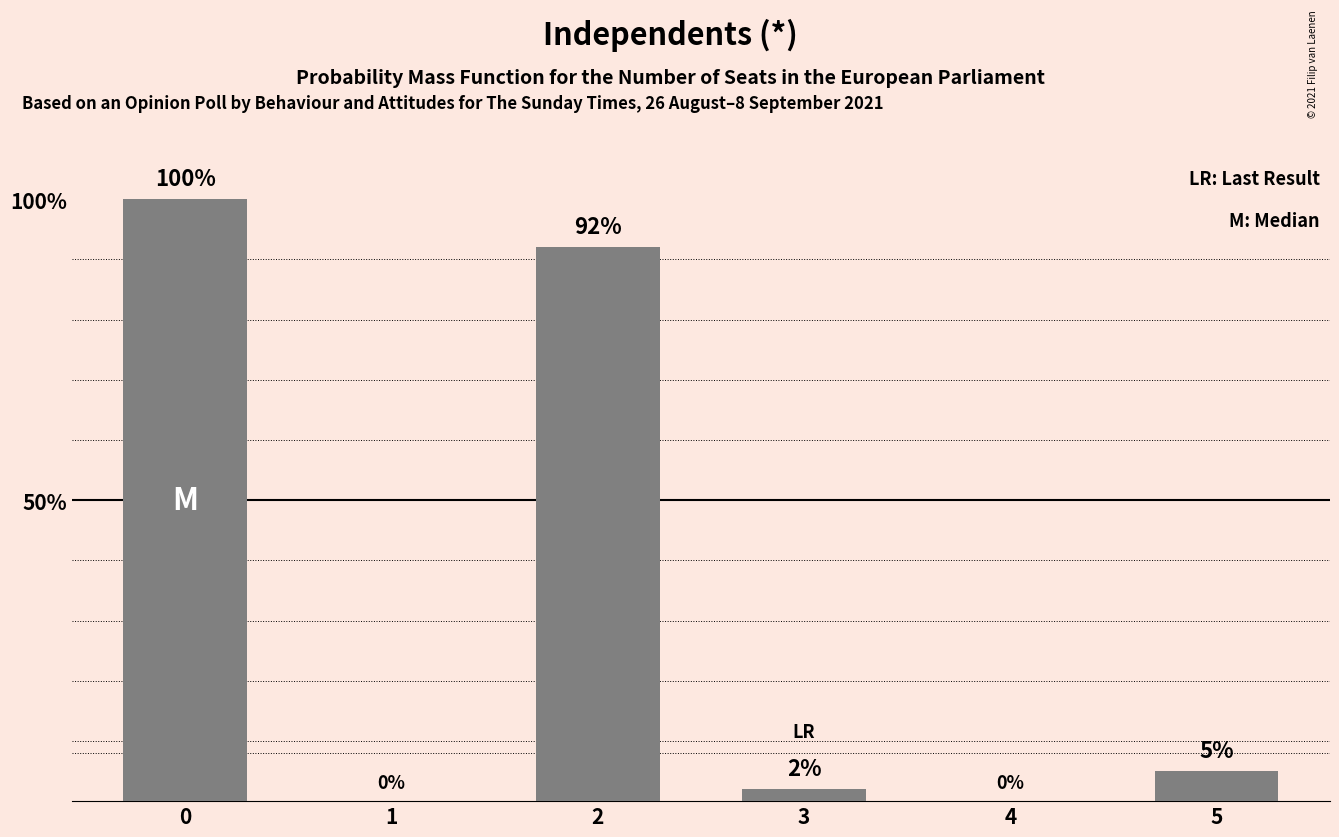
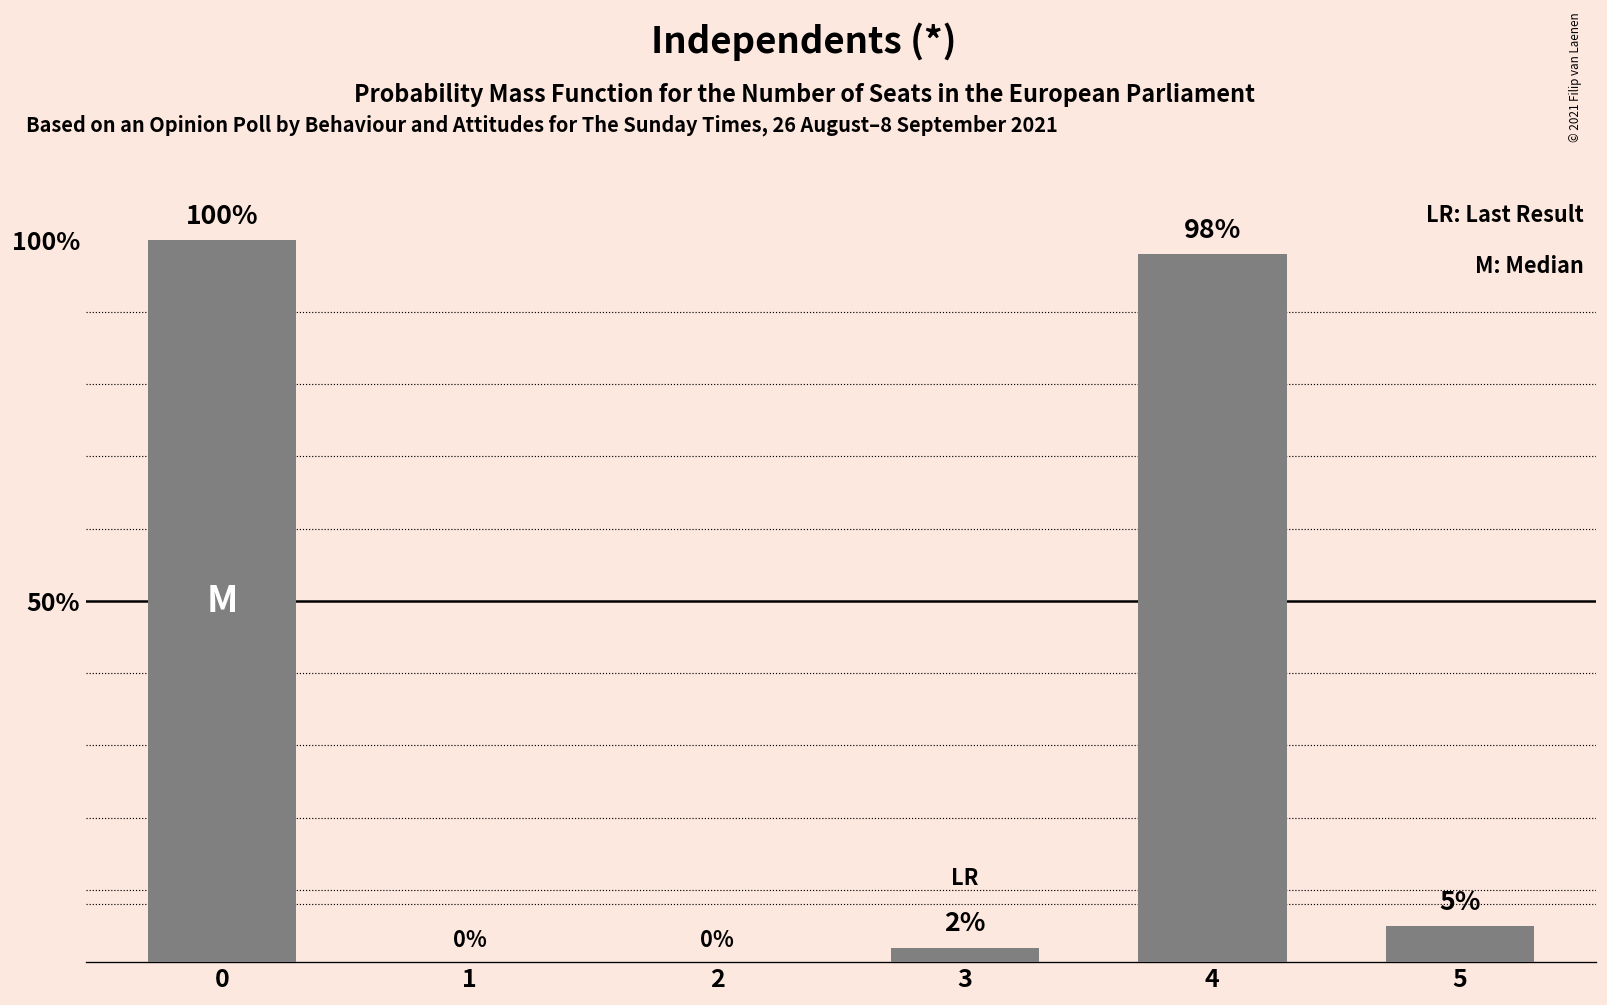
2: 92% -> 0%
4: 0% -> 98%
